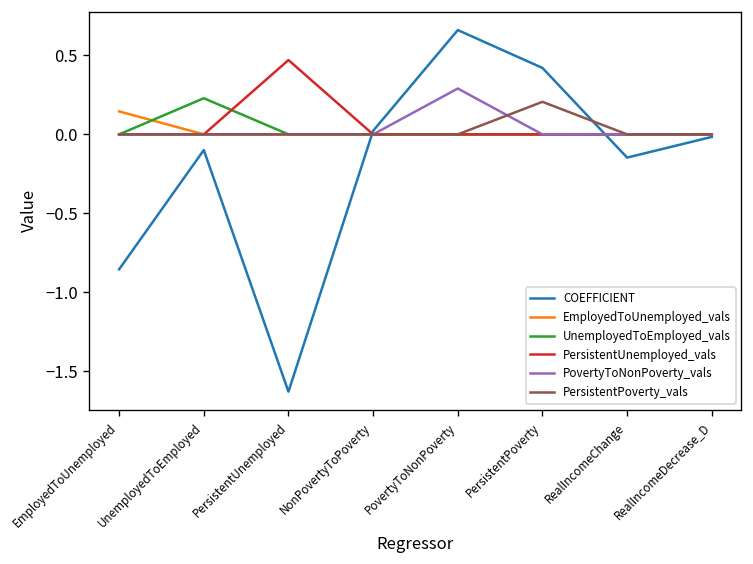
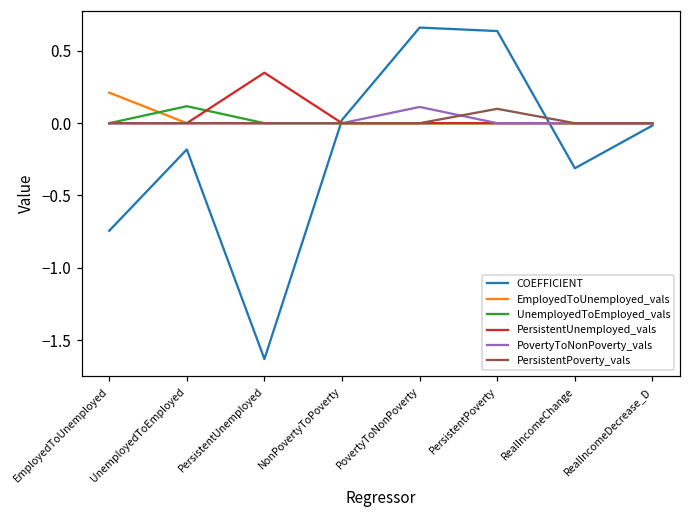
COEFFICIENT, EmployedToUnemployed: -0.86 -> -0.74
EmployedToUnemployed_vals, EmployedToUnemployed: 0.15 -> 0.21
COEFFICIENT, UnemployedToEmployed: -0.10 -> -0.18
UnemployedToEmployed_vals, UnemployedToEmployed: 0.23 -> 0.12
PersistentUnemployed_vals, PersistentUnemployed: 0.47 -> 0.35
PovertyToNonPoverty_vals, PovertyToNonPoverty: 0.29 -> 0.11
COEFFICIENT, PersistentPoverty: 0.42 -> 0.64
PersistentPoverty_vals, PersistentPoverty: 0.21 -> 0.10
COEFFICIENT, RealIncomeChange: -0.15 -> -0.31
